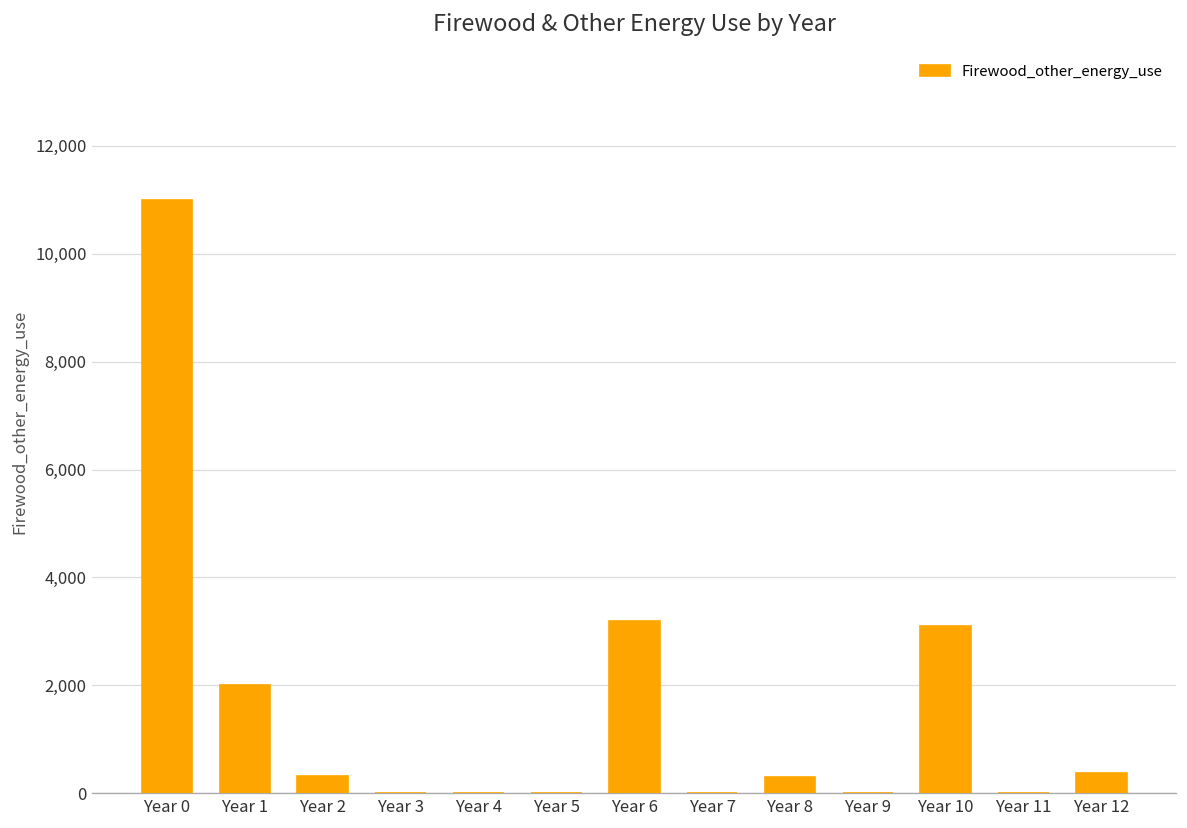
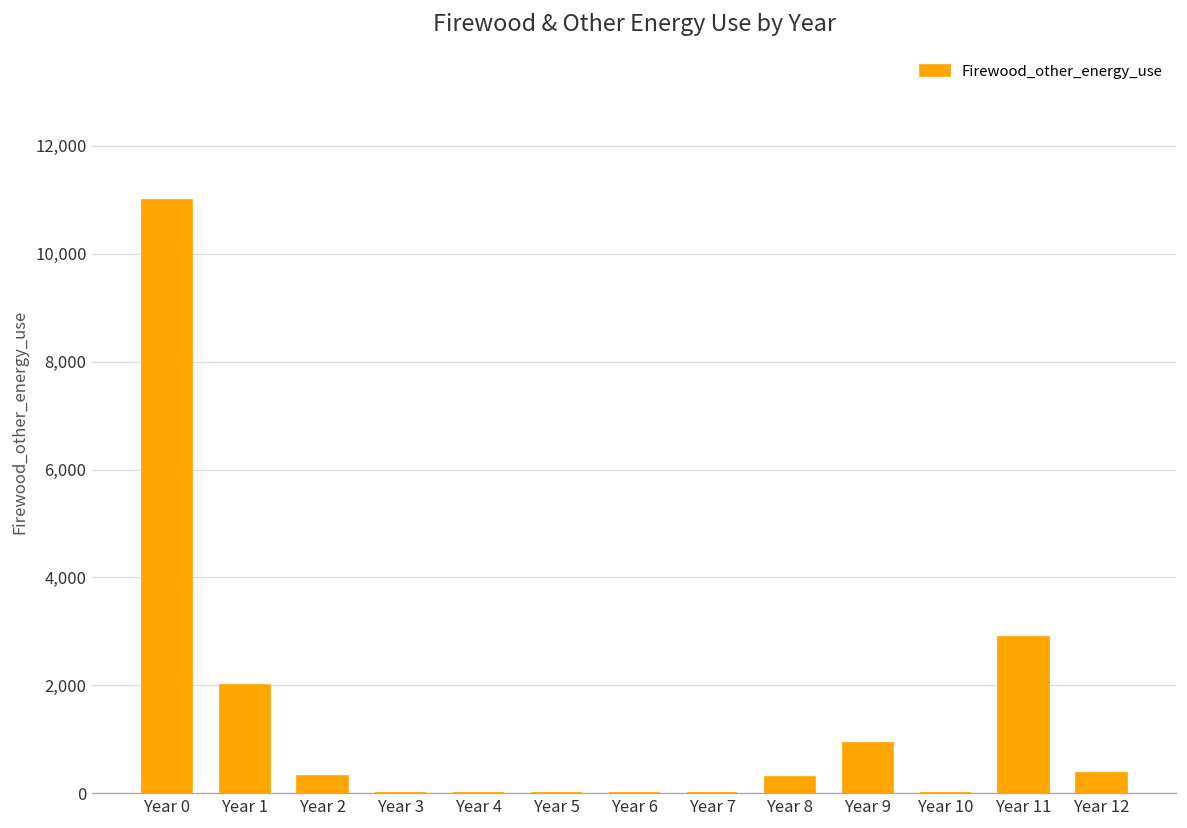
Year 6: 3,200 -> 0
Year 9: 0 -> 900
Year 10: 3,100 -> 0
Year 11: 0 -> 2,900
